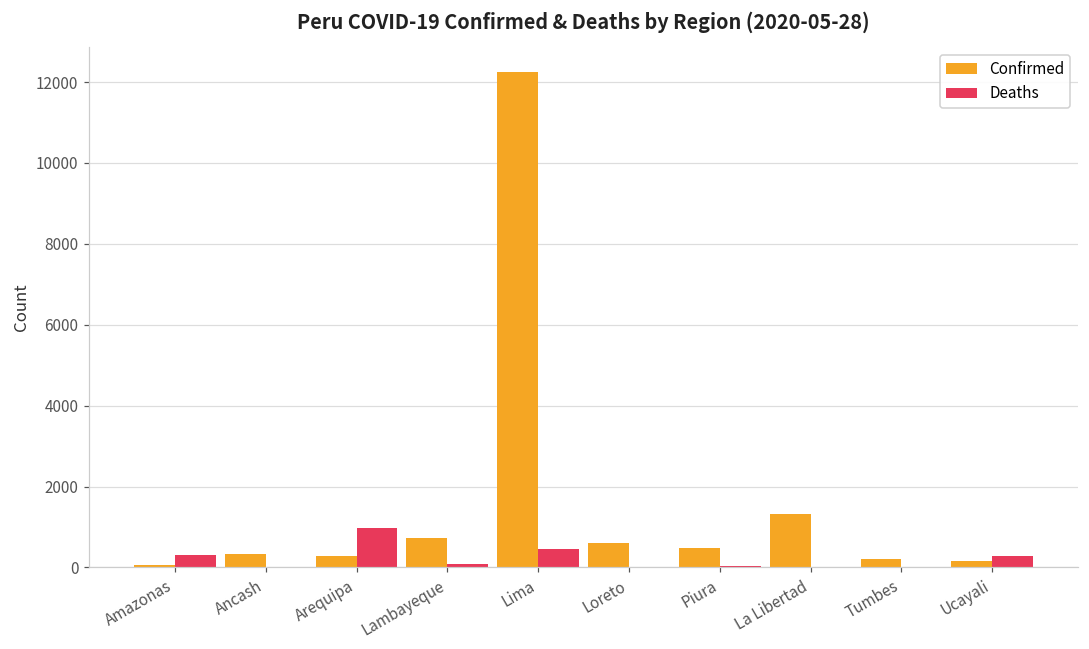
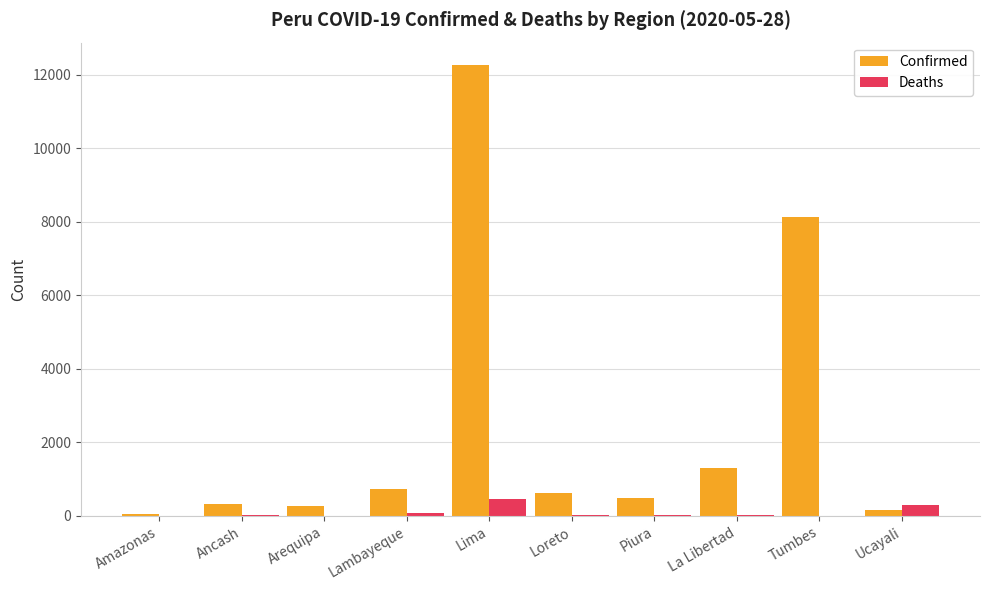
Deaths, Amazonas: 300 -> 0
Deaths, Arequipa: 1000 -> 0
Confirmed, Tumbes: 200 -> 8100
